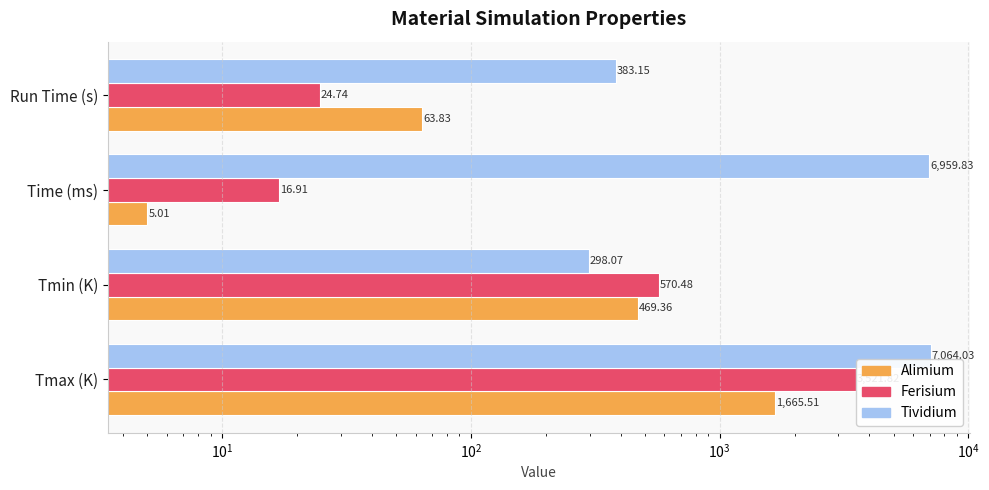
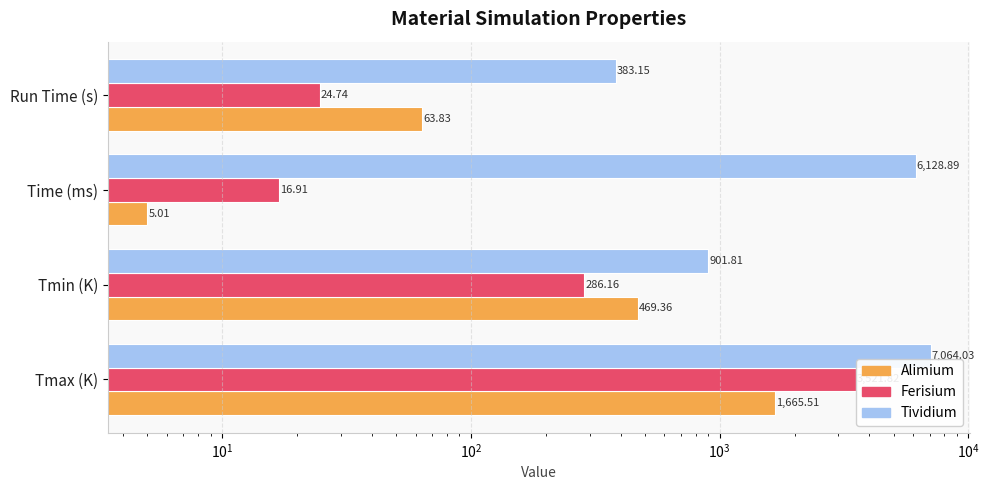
Tividium, Time (ms): 6,959.83 -> 6,128.89
Tividium, Tmin (K): 298.07 -> 901.81
Ferisium, Tmin (K): 570.48 -> 286.16
